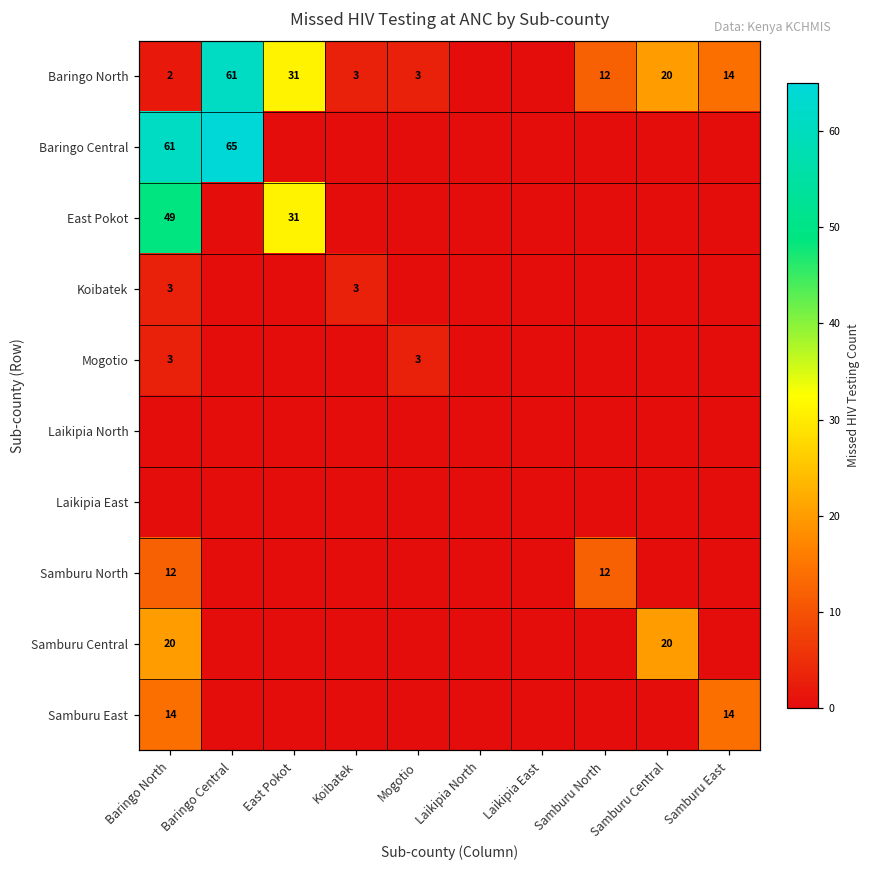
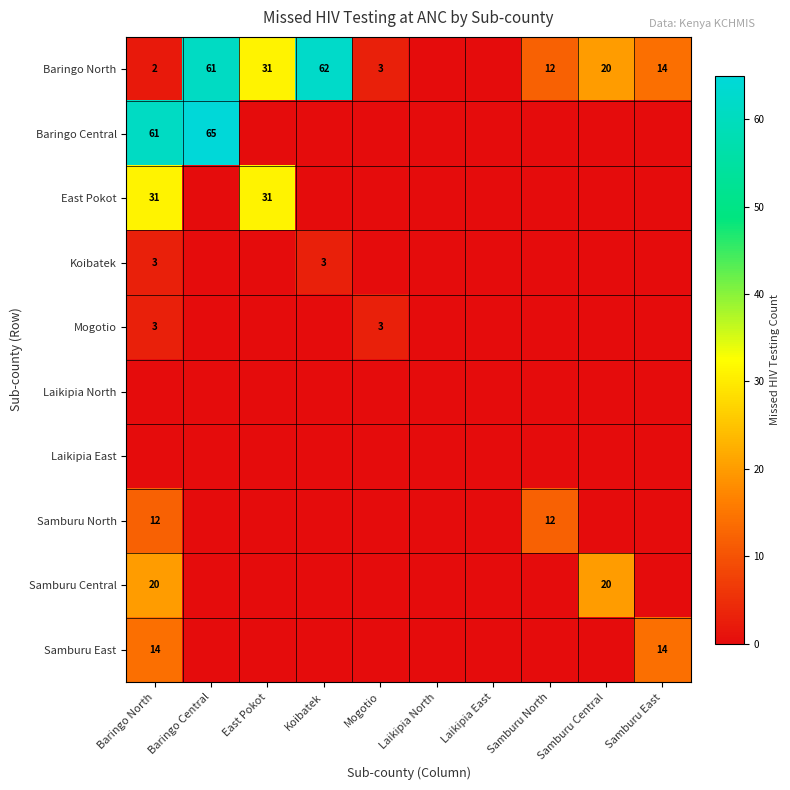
Baringo North, Koibatek: 3 -> 62
East Pokot, Baringo North: 49 -> 31
